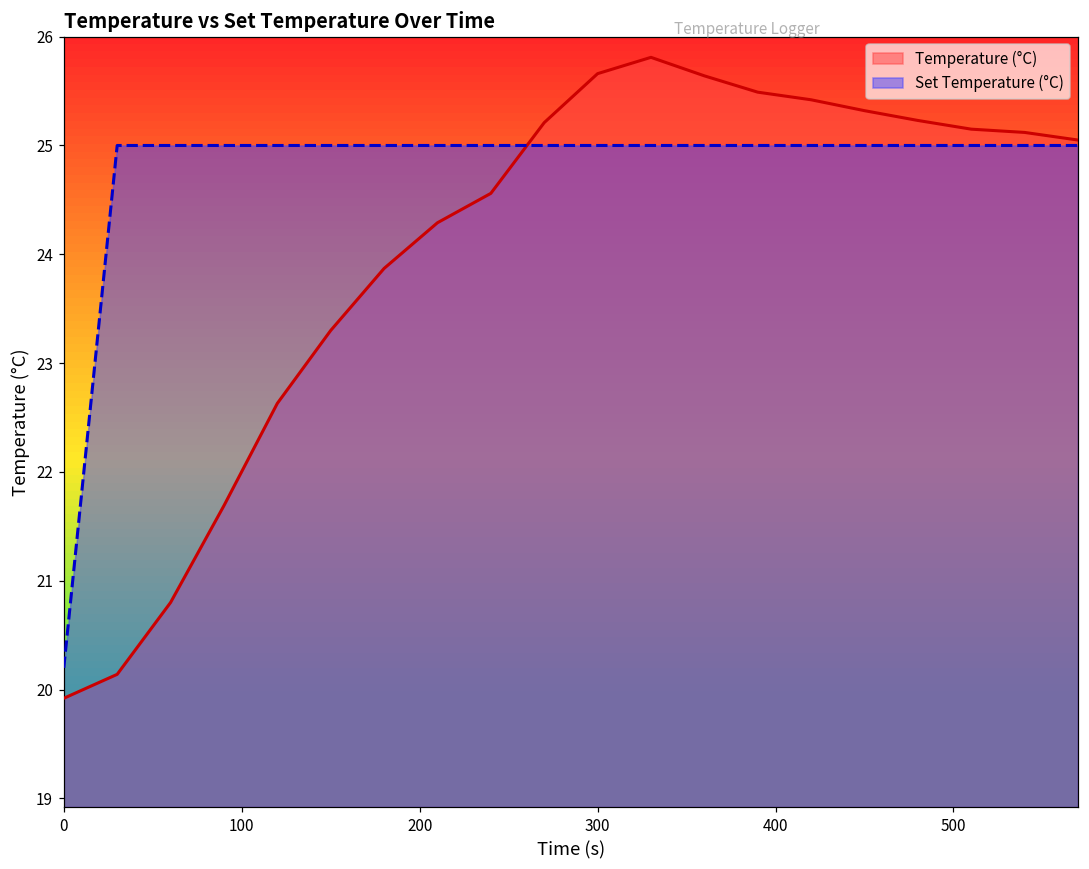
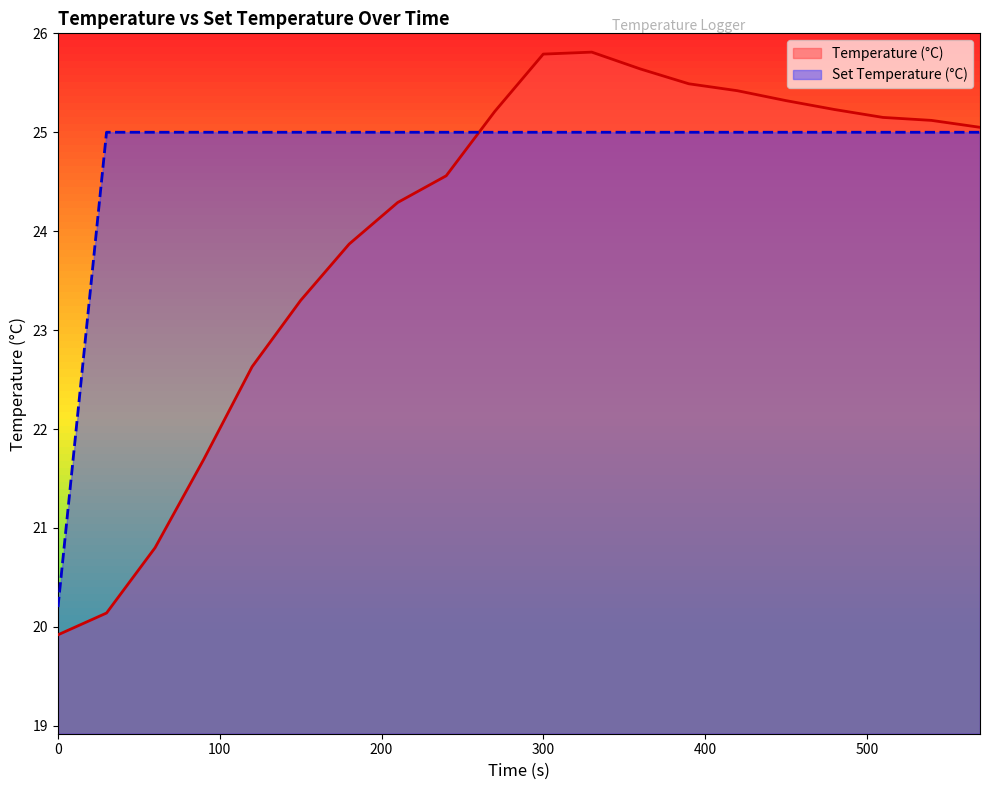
Temperature (°C), 300: 25.7 -> 25.8
